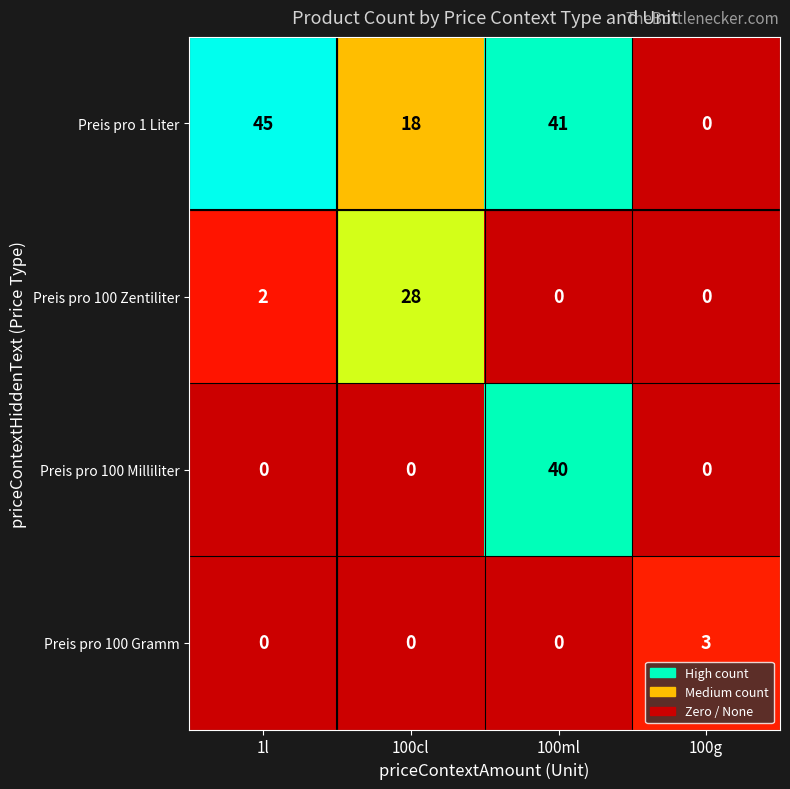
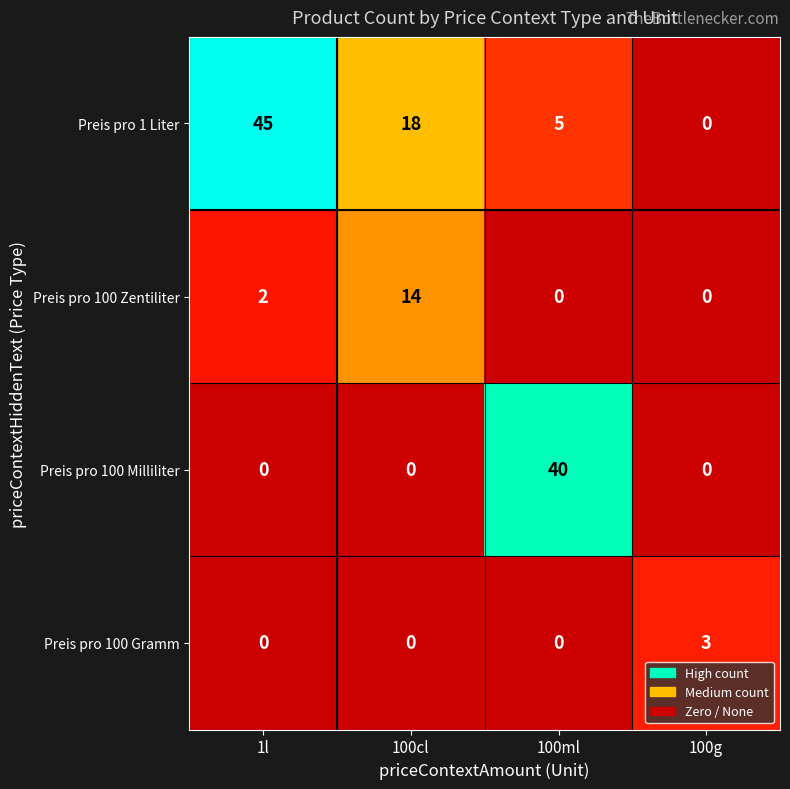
Preis pro 1 Liter, 100ml: 41 -> 5
Preis pro 100 Zentiliter, 100cl: 28 -> 14
